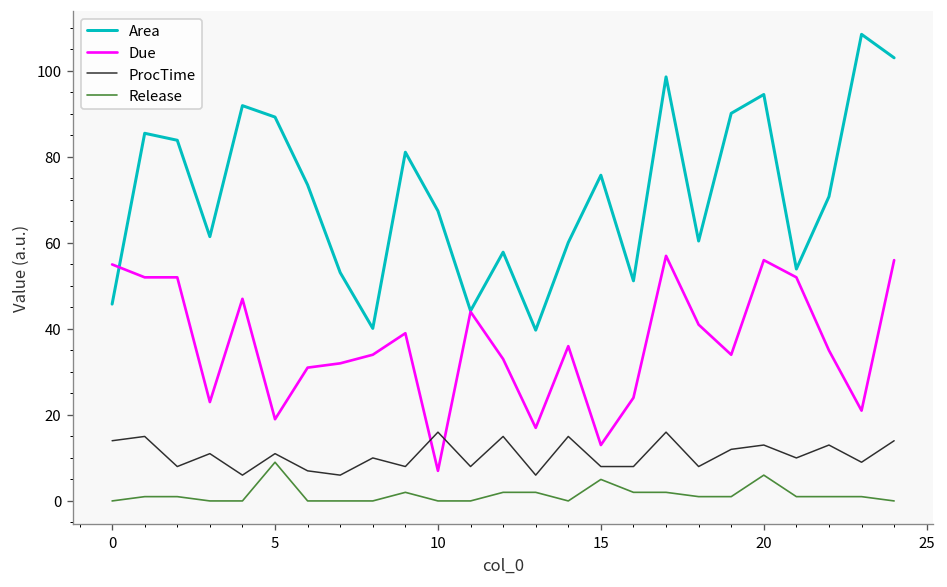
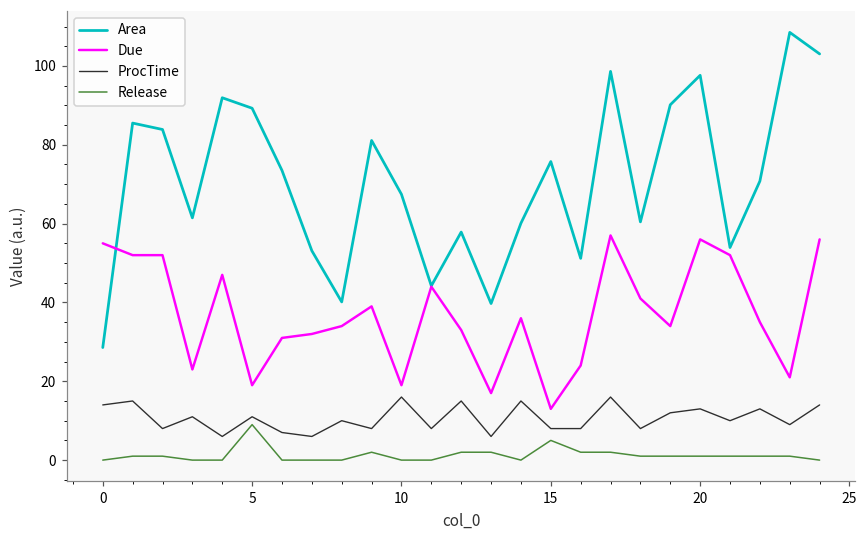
Area, 0: 46 -> 29
Due, 10: 7 -> 19
Area, 20: 95 -> 98
Release, 20: 6 -> 1
